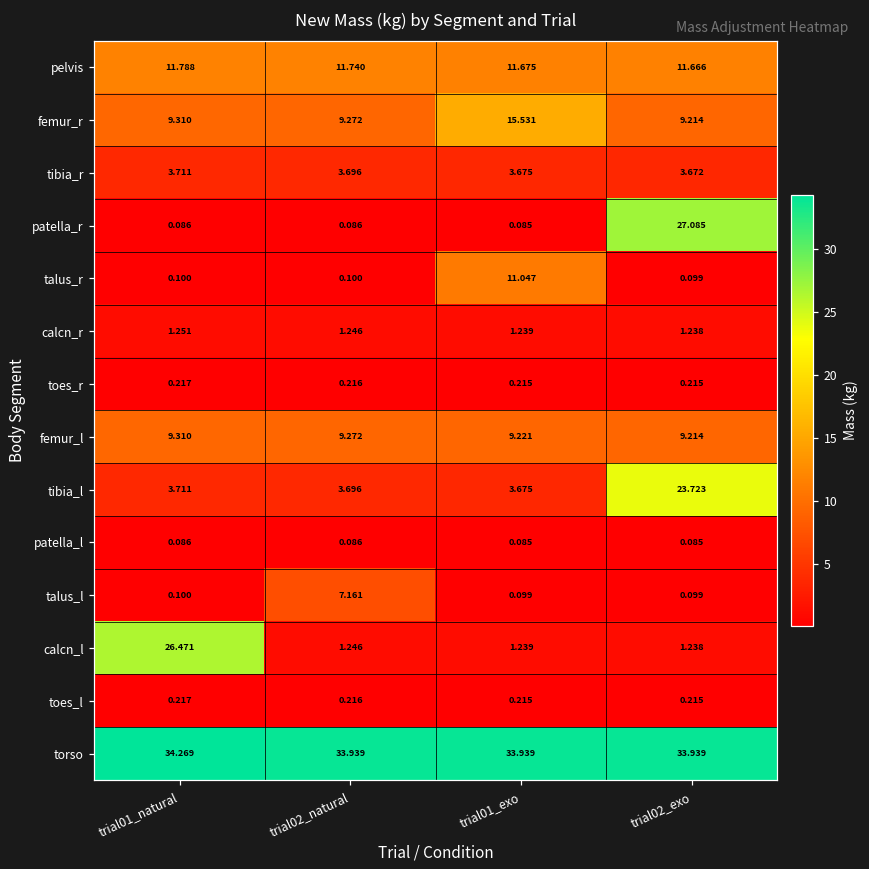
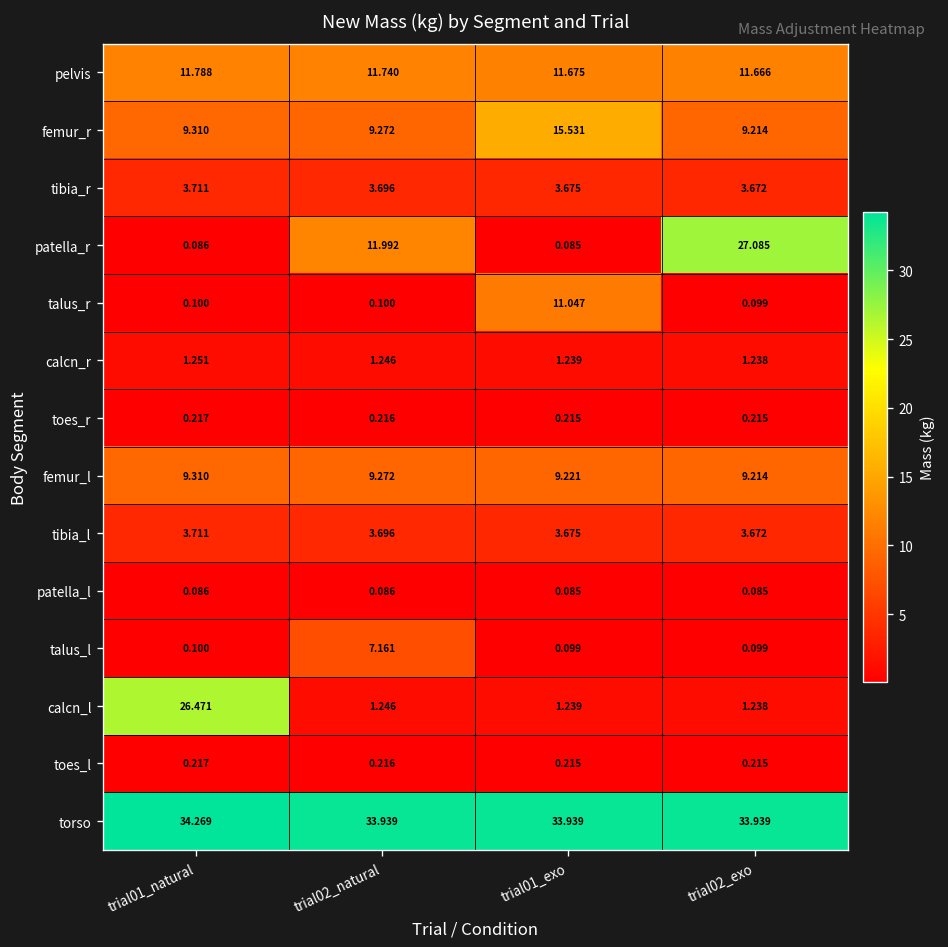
patella_r, trial02_natural: 0.086 -> 11.992
tibia_l, trial02_exo: 23.723 -> 3.672
